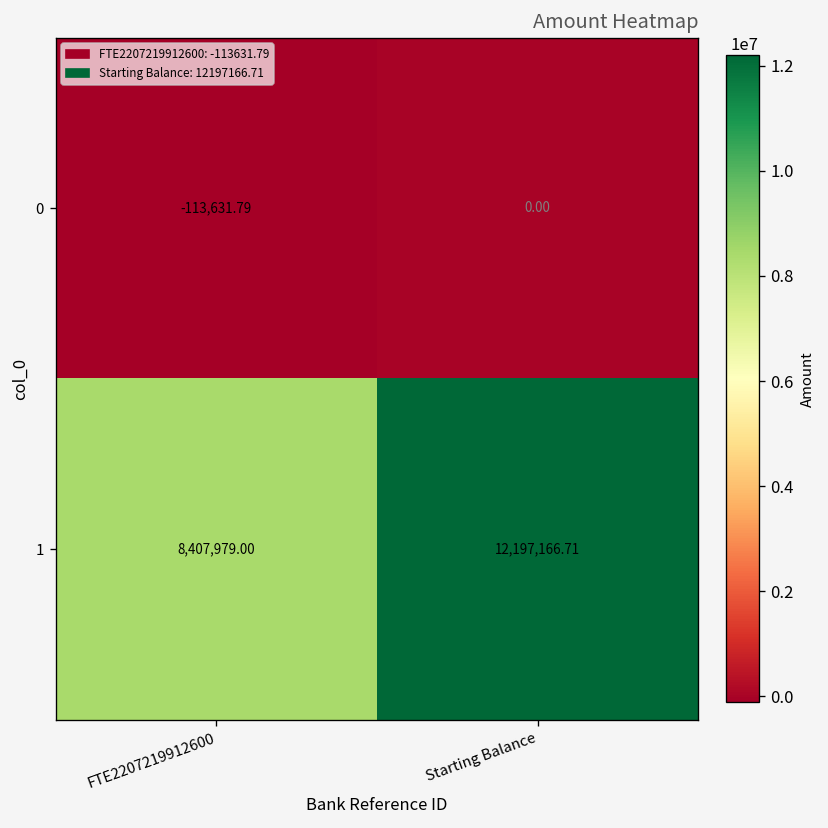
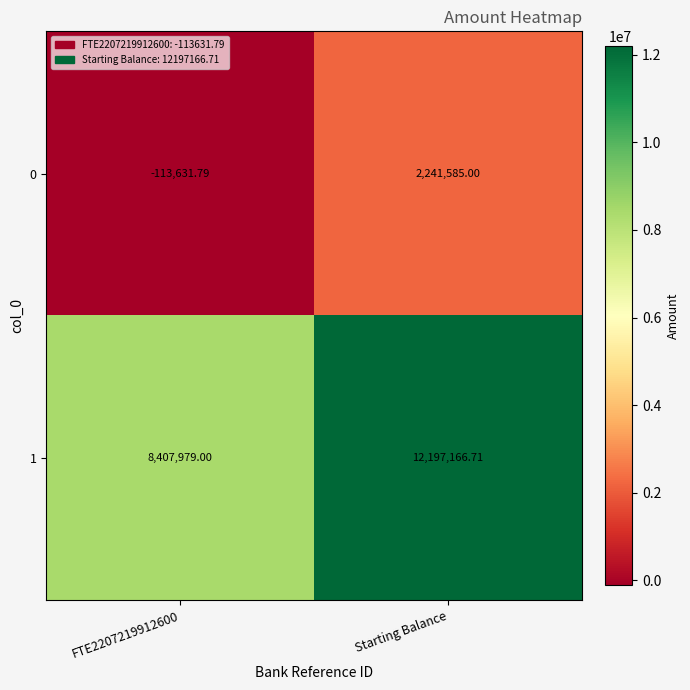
0, Starting Balance: 0.00 -> 2,241,585.00
